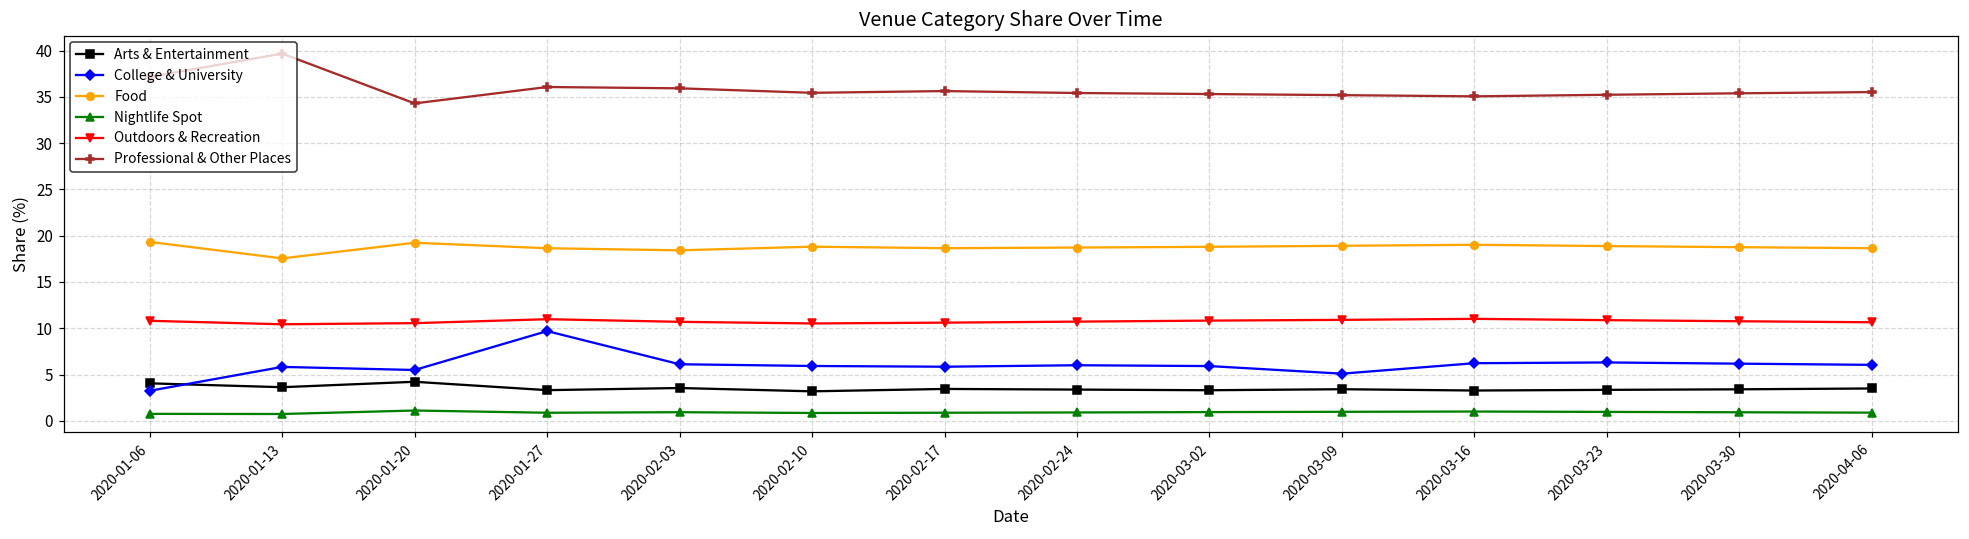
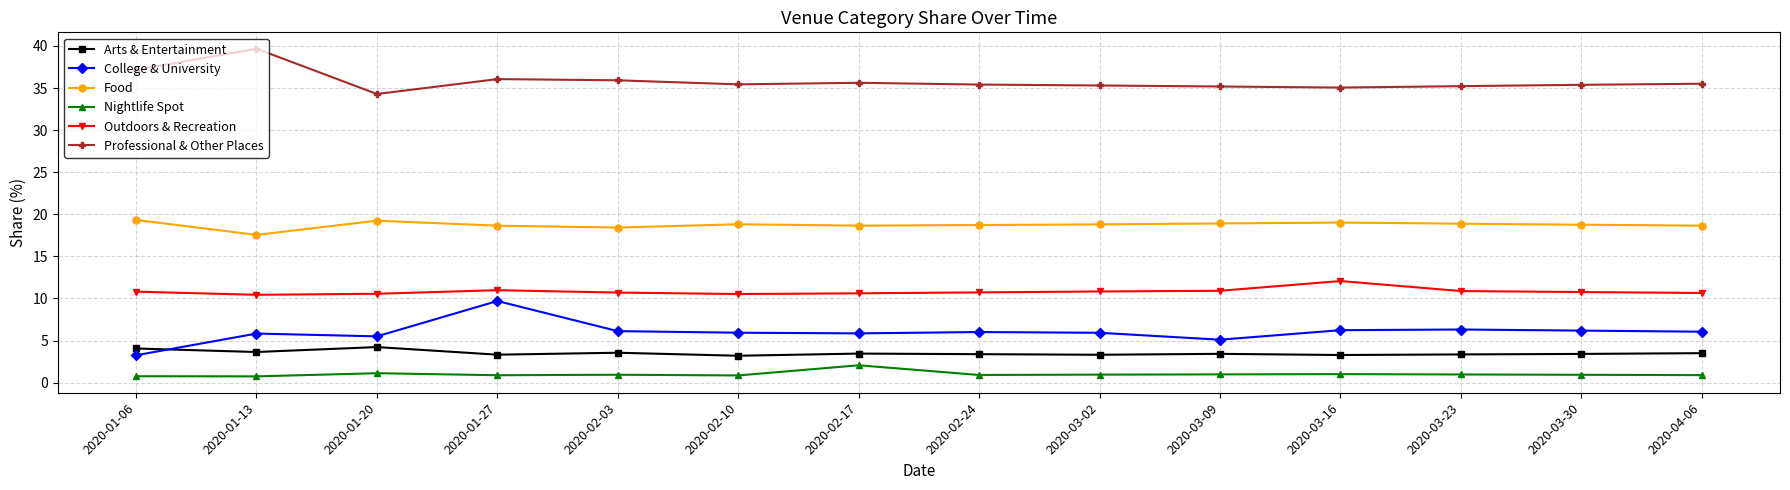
Nightlife Spot, 2020-02-17: 1 -> 2
Outdoors & Recreation, 2020-03-16: 11 -> 12
